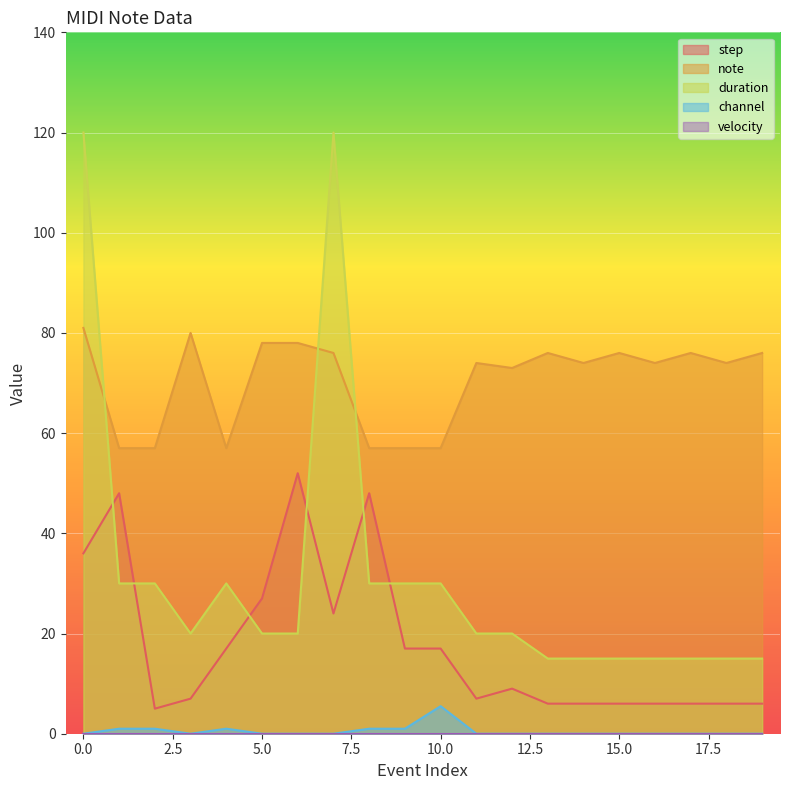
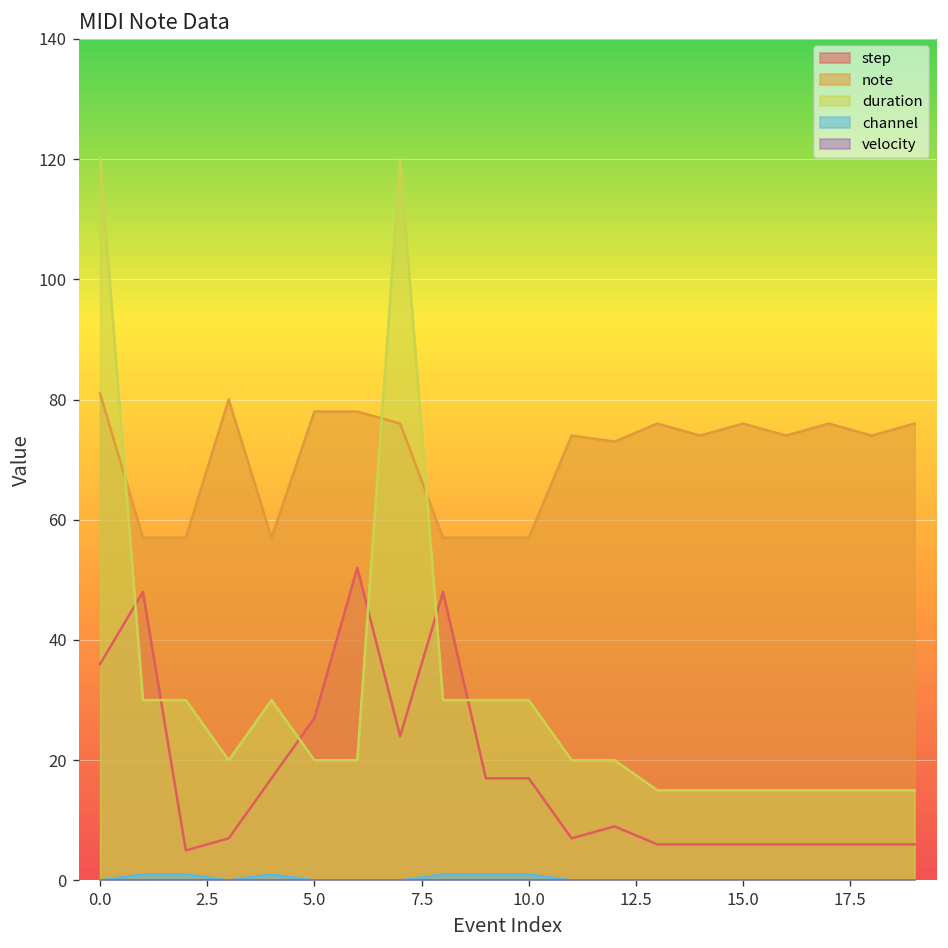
channel, 10.0: 6 -> 1
